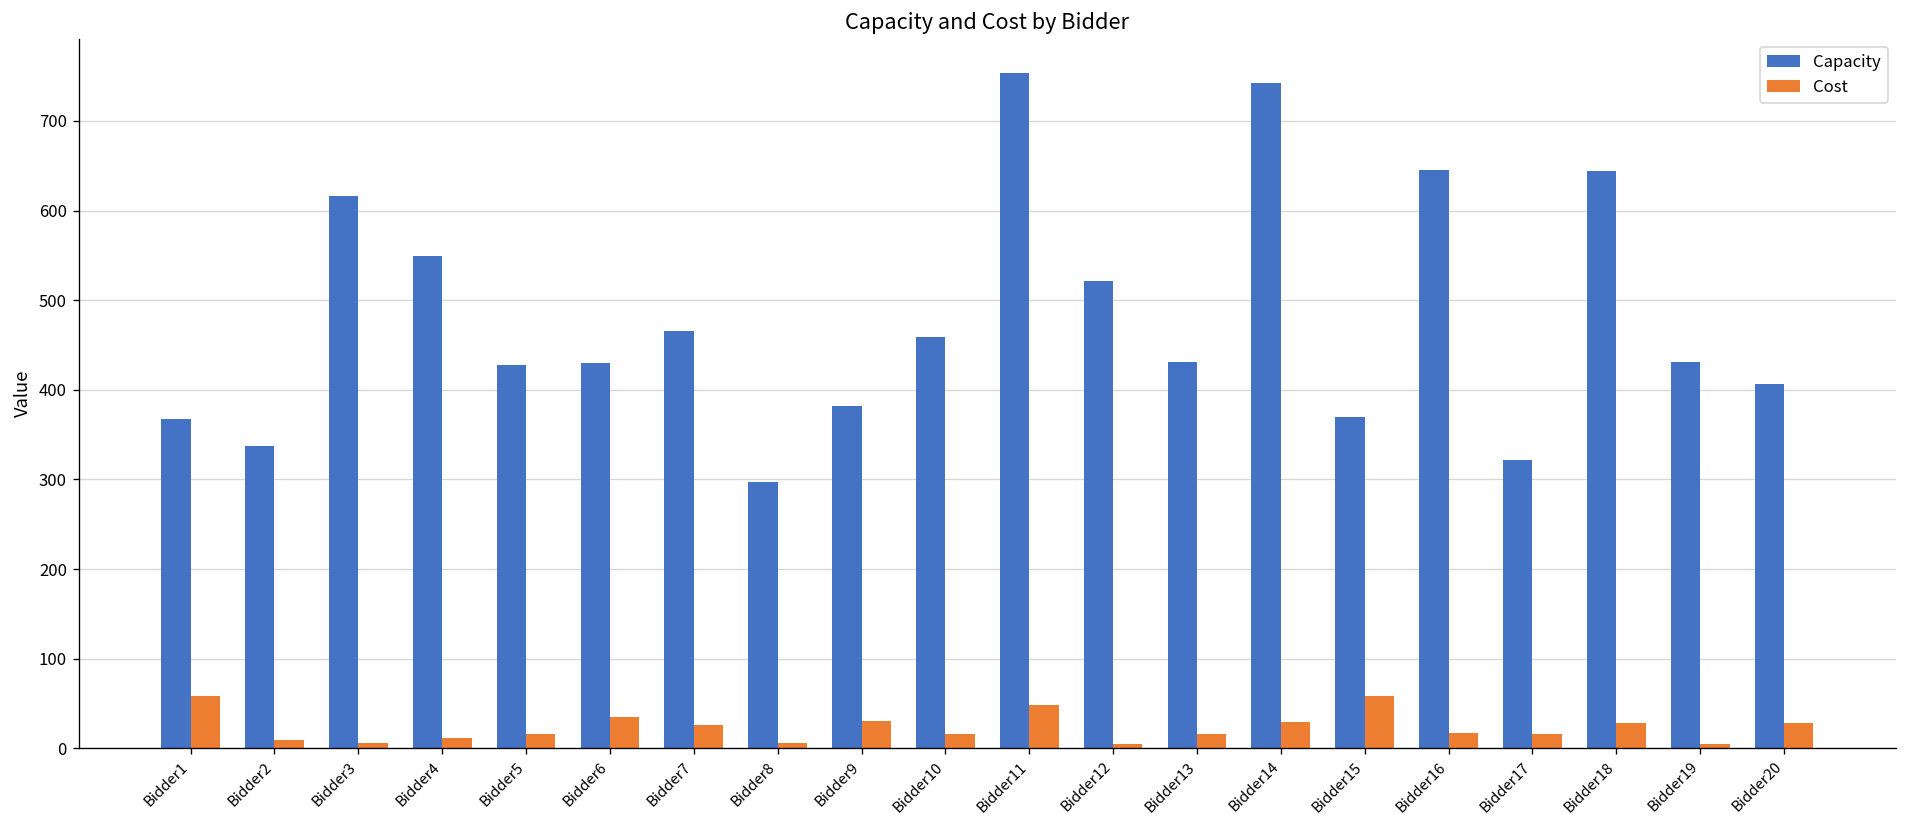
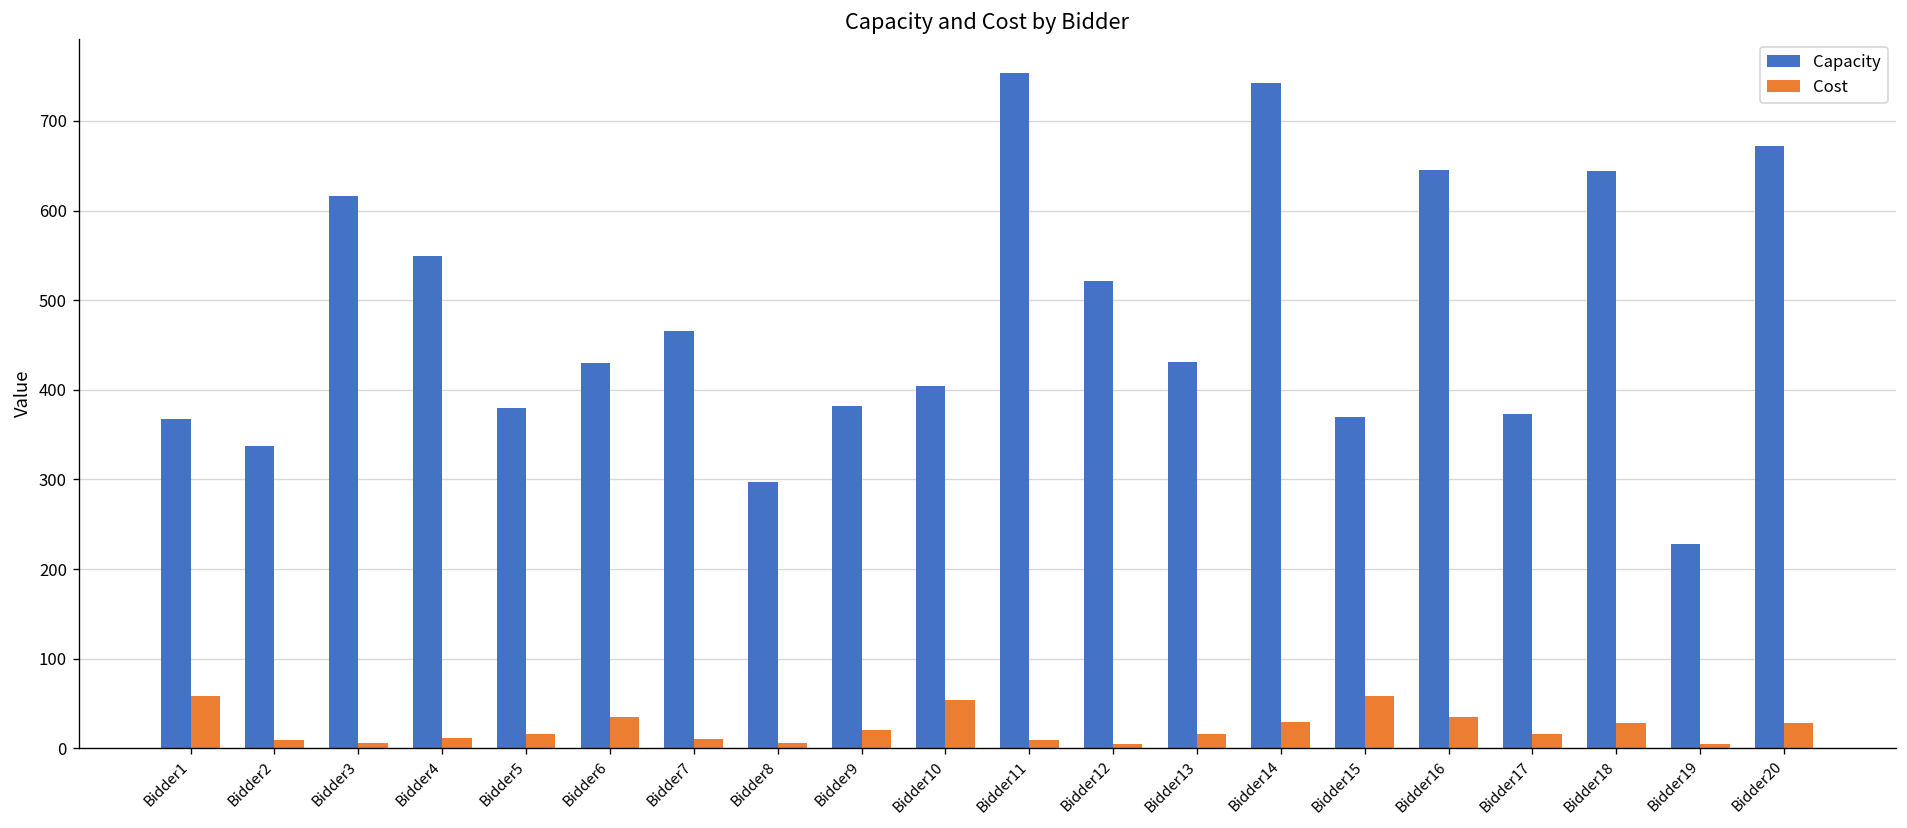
Capacity, Bidder5: 430 -> 380
Cost, Bidder7: 30 -> 10
Cost, Bidder9: 30 -> 20
Capacity, Bidder10: 460 -> 400
Cost, Bidder10: 20 -> 50
Cost, Bidder11: 50 -> 10
Cost, Bidder16: 20 -> 40
Capacity, Bidder17: 320 -> 370
Capacity, Bidder19: 430 -> 230
Capacity, Bidder20: 410 -> 670
